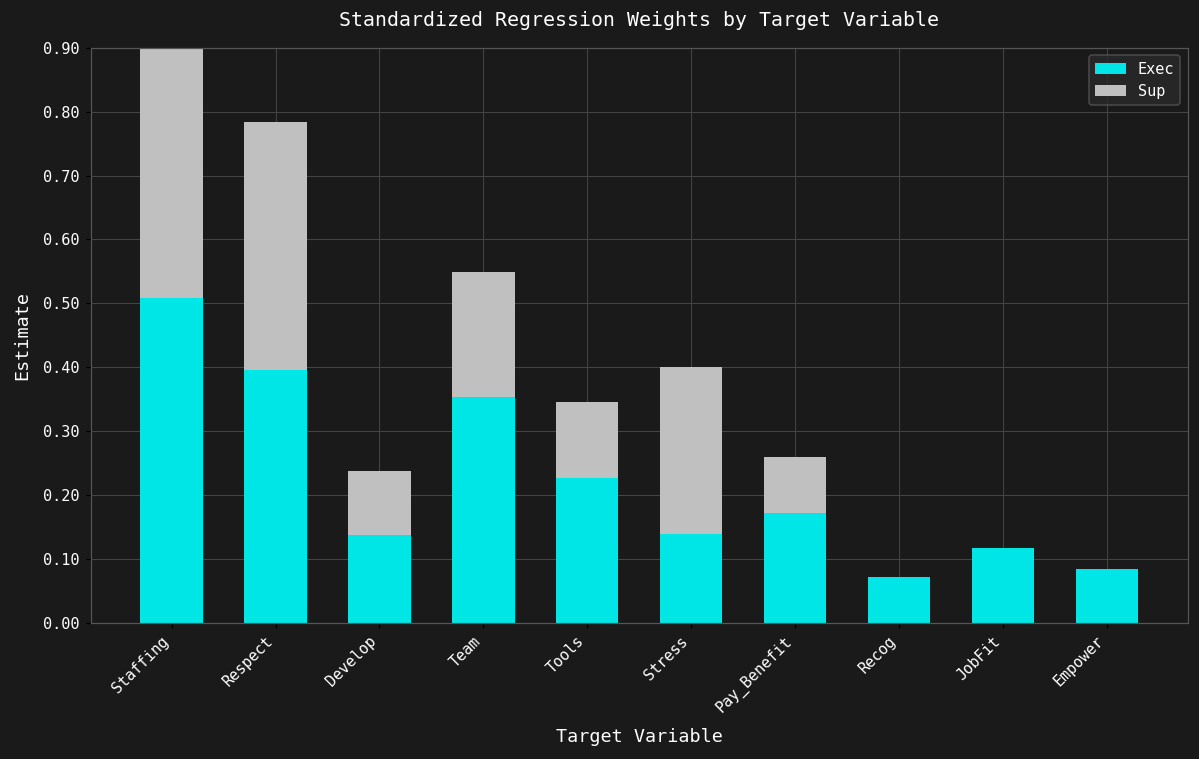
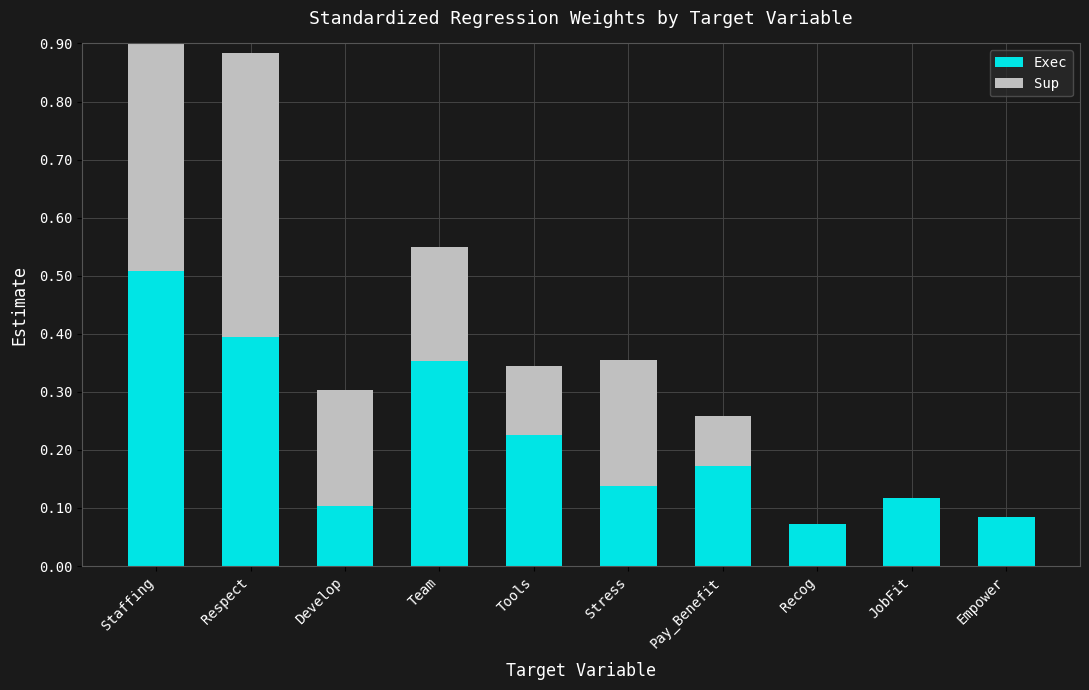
Sup, Respect: 0.39 -> 0.49
Exec, Develop: 0.14 -> 0.10
Sup, Develop: 0.1 -> 0.2
Sup, Stress: 0.26 -> 0.22
